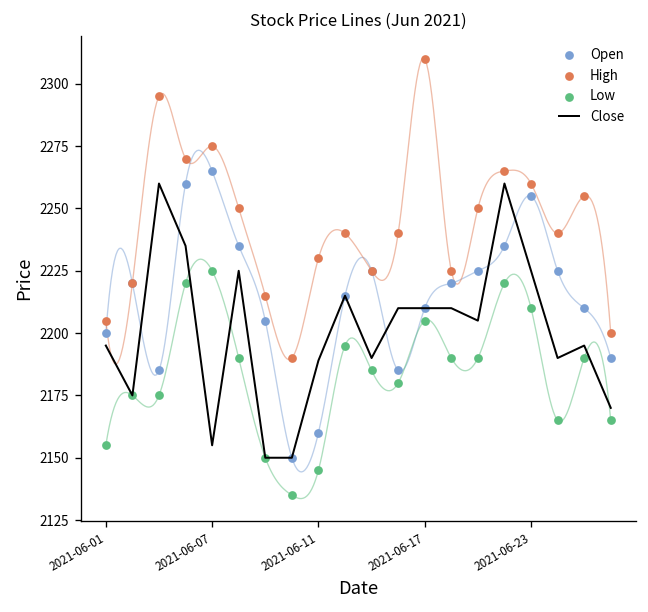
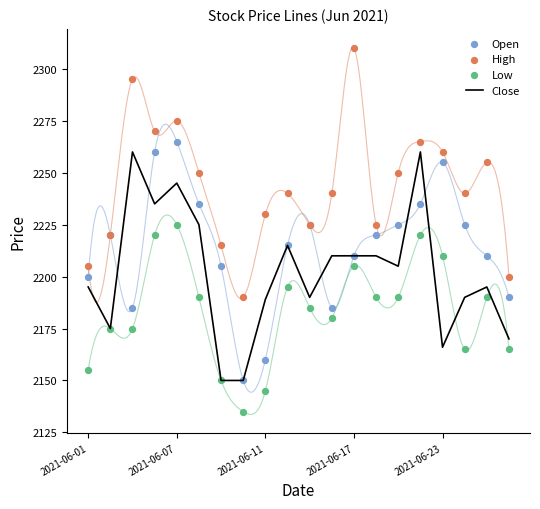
Close, 2021-06-07: 2155 -> 2245
Close, 2021-06-23: 2225 -> 2166
